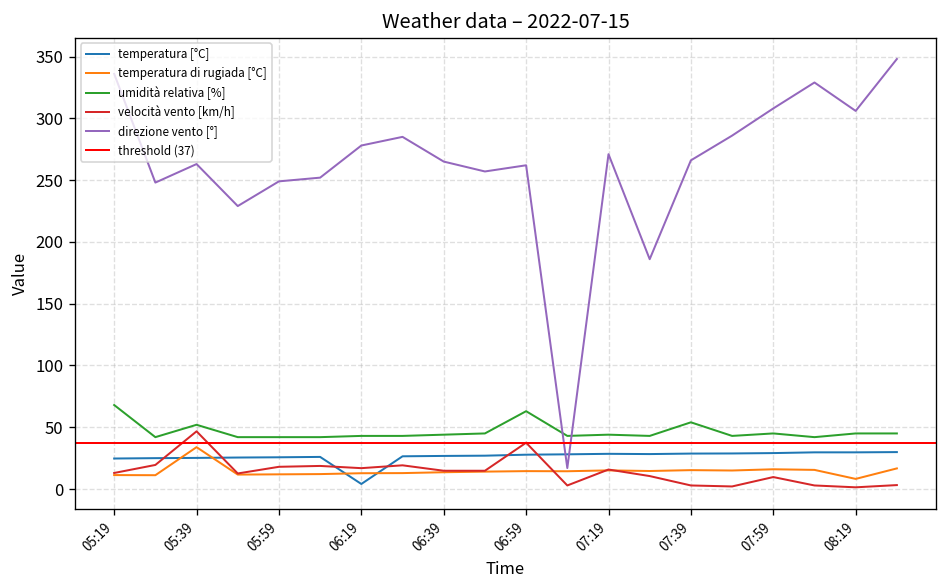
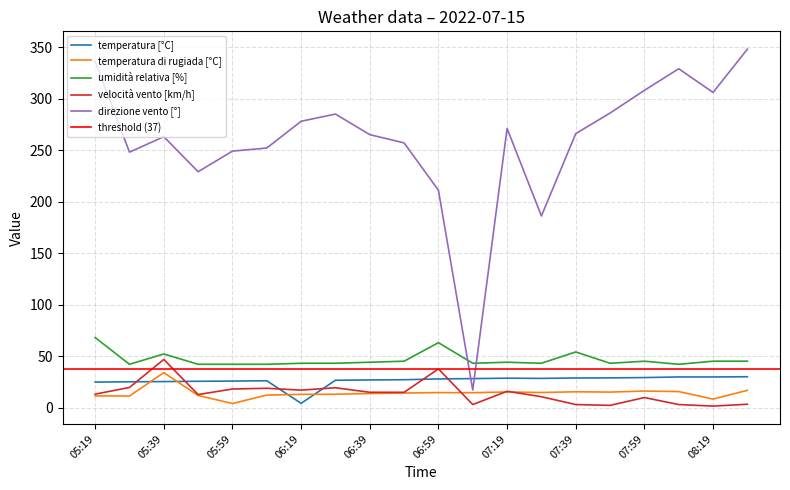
temperatura di rugiada [°C], 05:59: 12 -> 4
direzione vento [°], 06:59: 262 -> 211
